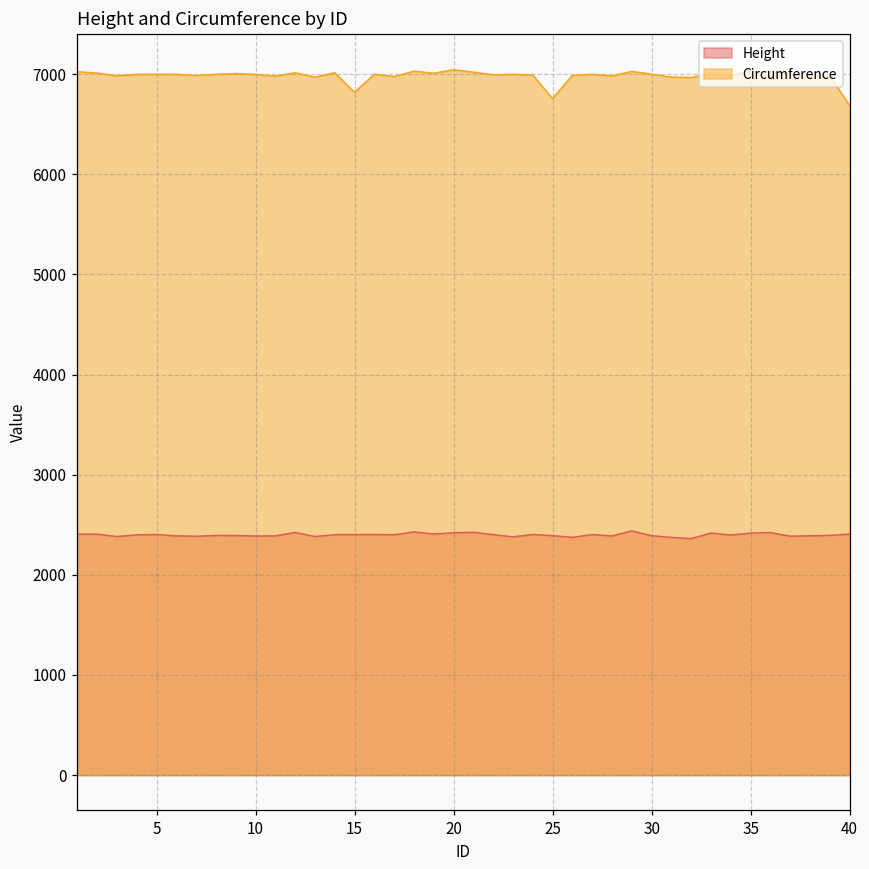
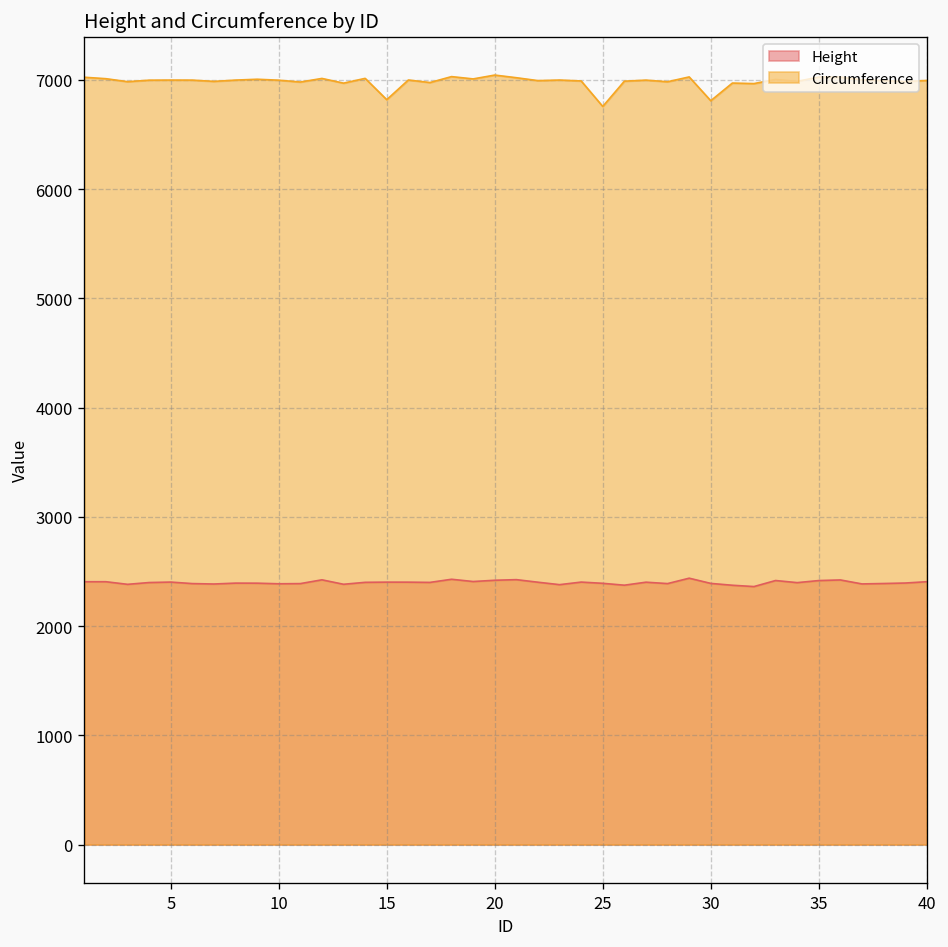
Circumference, 30: 7000 -> 6800
Circumference, 40: 6700 -> 7000
